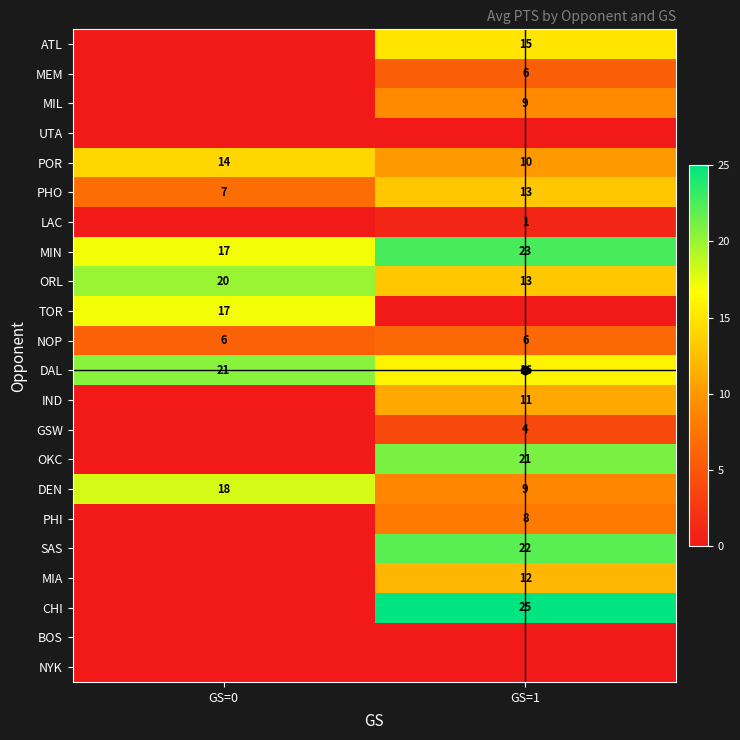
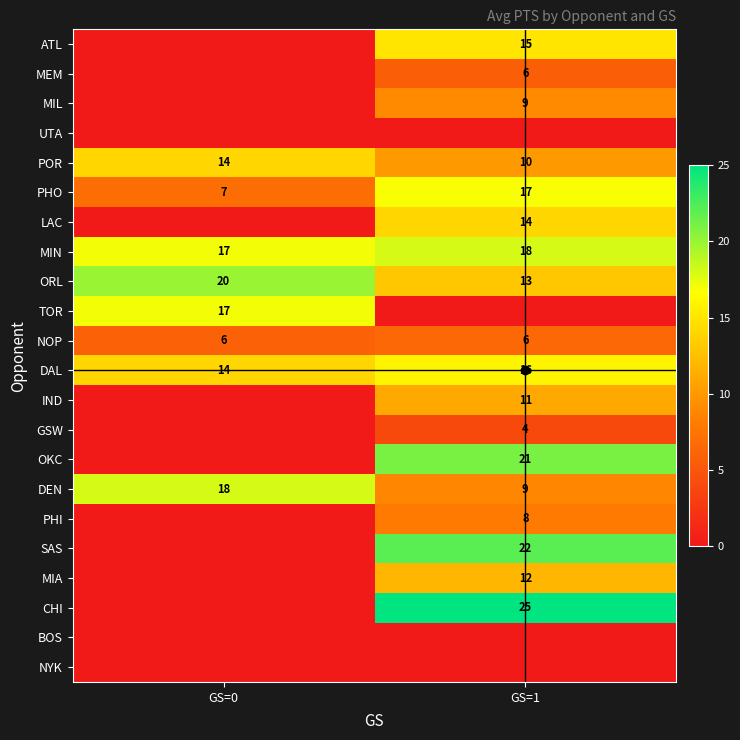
PHO, GS=1: 13 -> 17
LAC, GS=1: 1 -> 14
MIN, GS=1: 23 -> 18
DAL, GS=0: 21 -> 14
